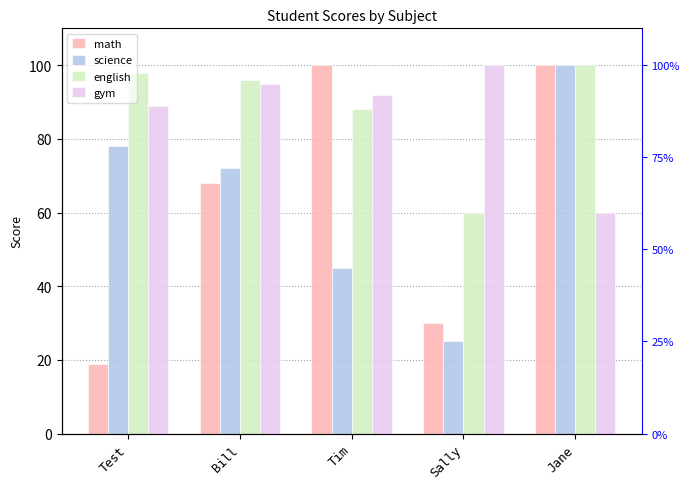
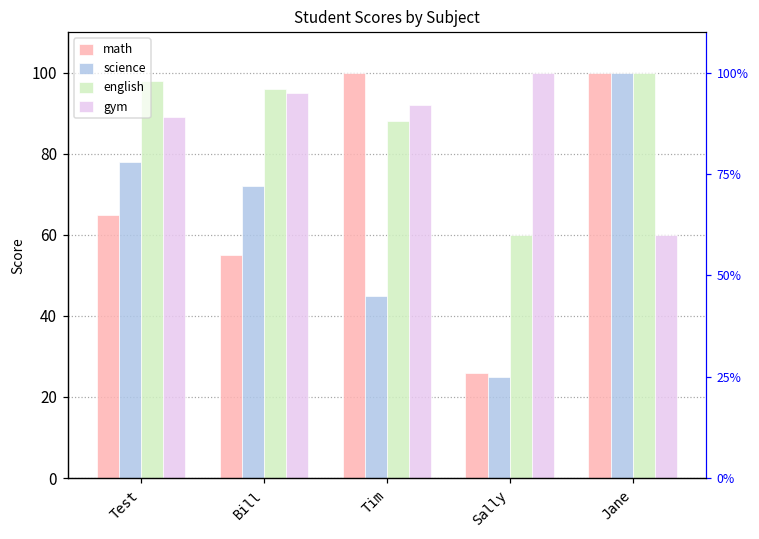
math, Test: 19 -> 65
math, Bill: 68 -> 55
math, Sally: 30 -> 26
